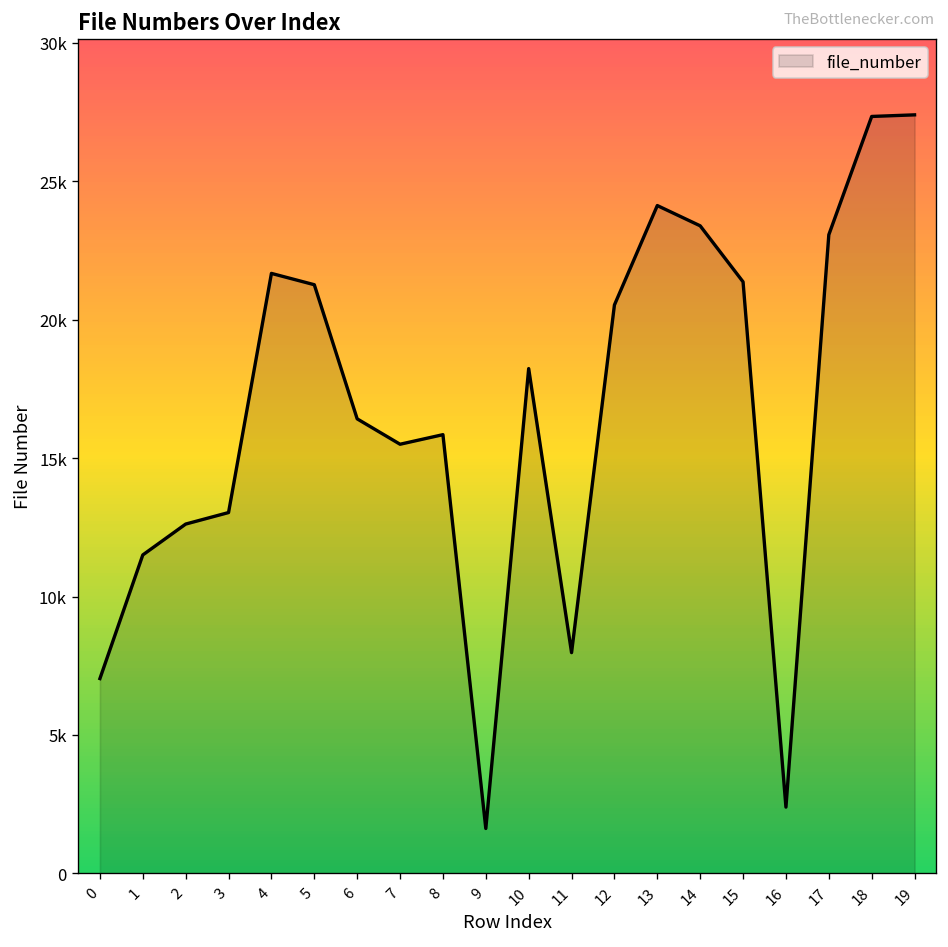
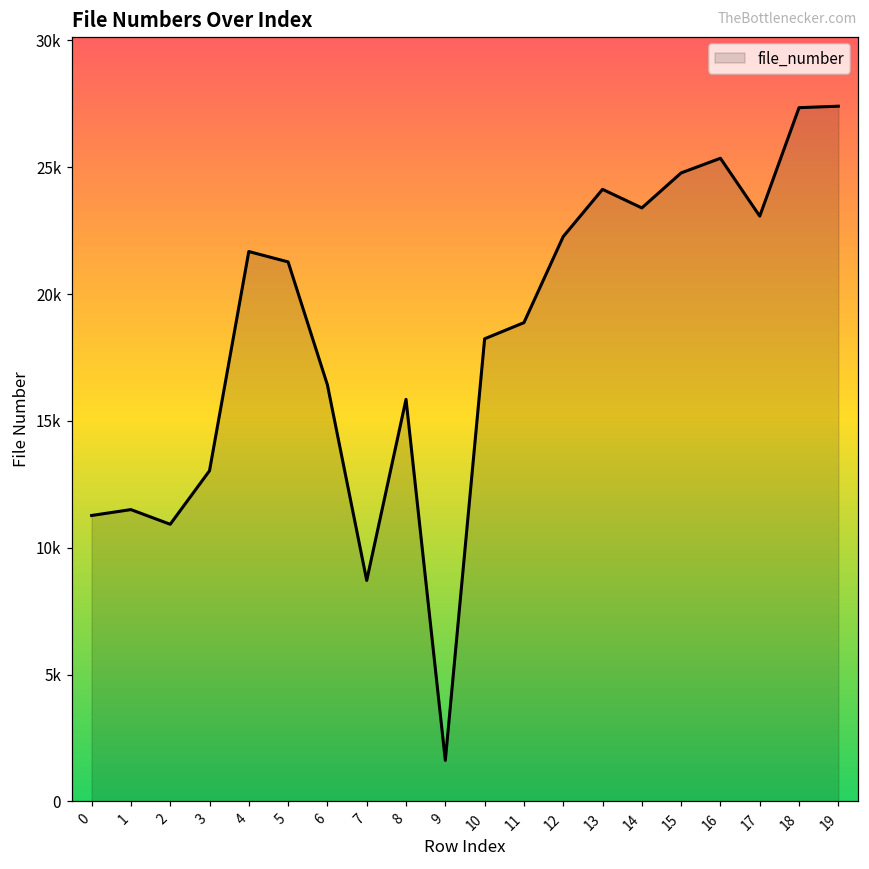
0: 7000 -> 11300
2: 12600 -> 10900
7: 15500 -> 8700
11: 8000 -> 18900
12: 20500 -> 22300
15: 21400 -> 24800
16: 2400 -> 25400
